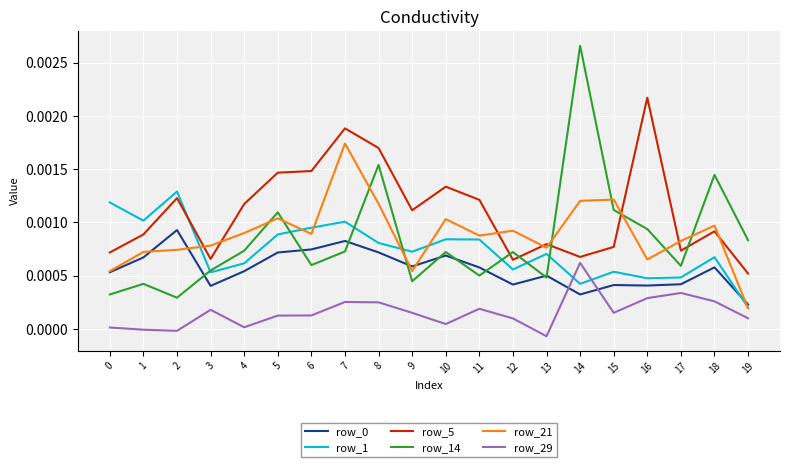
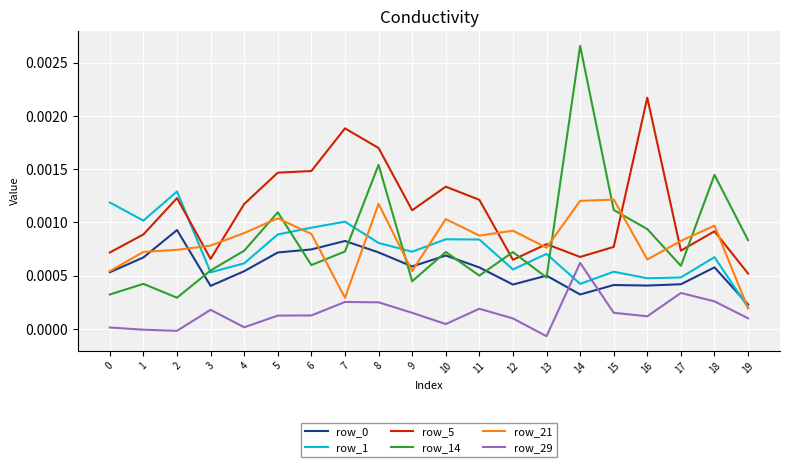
row_21, 7: 0.00174 -> 0.00029
row_29, 16: 0.00029 -> 0.00012
